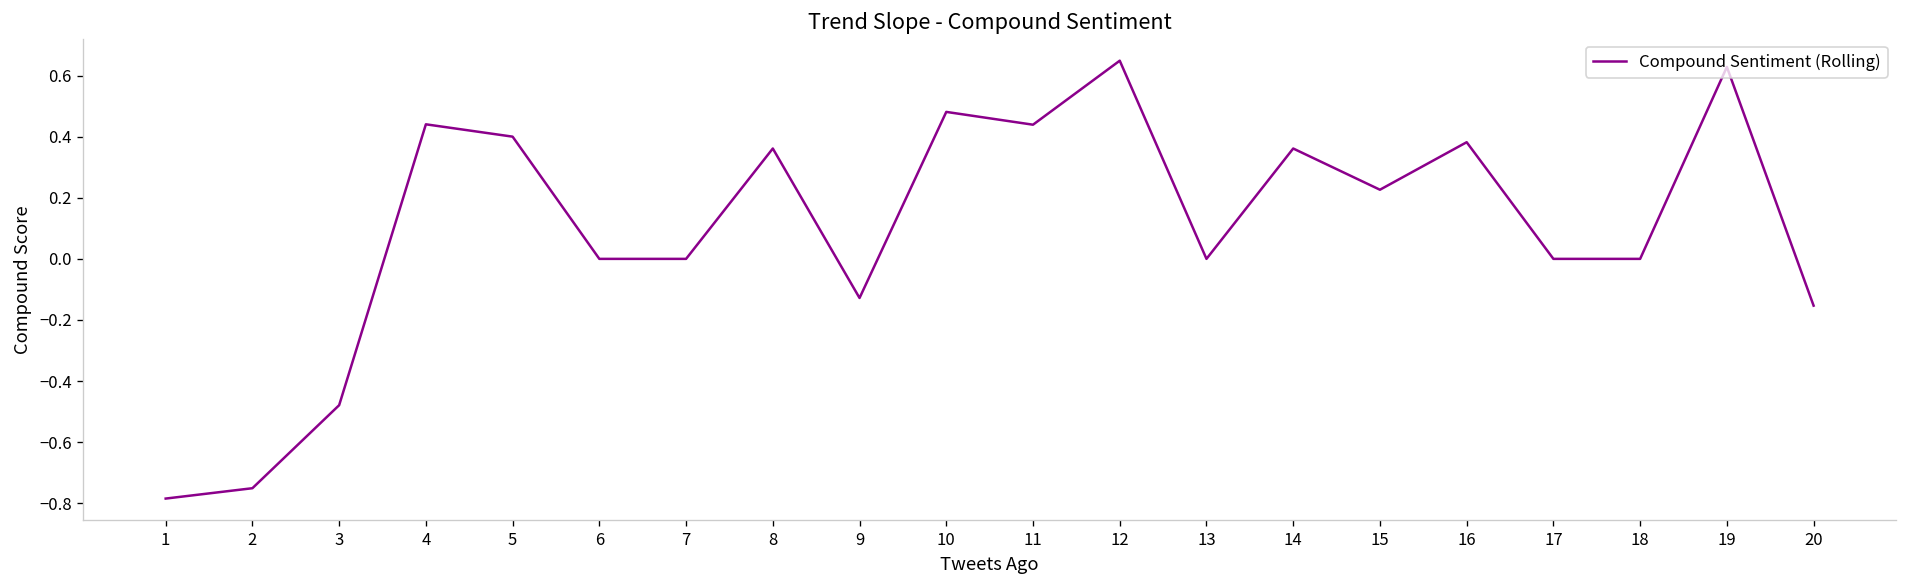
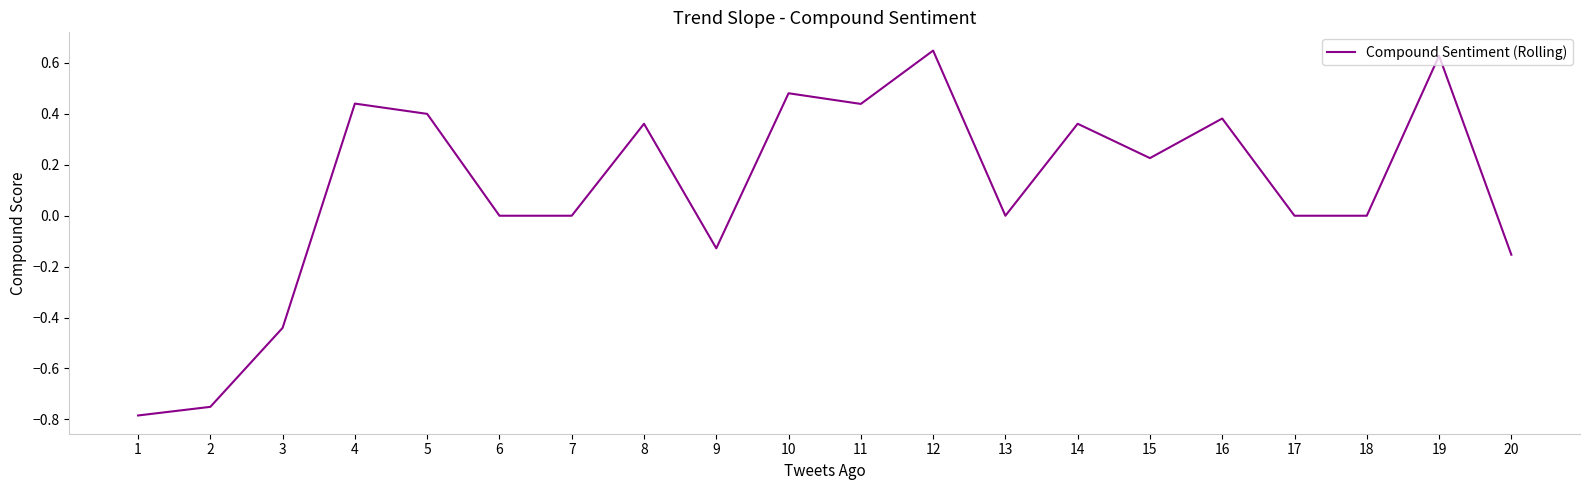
3: -0.48 -> -0.44
